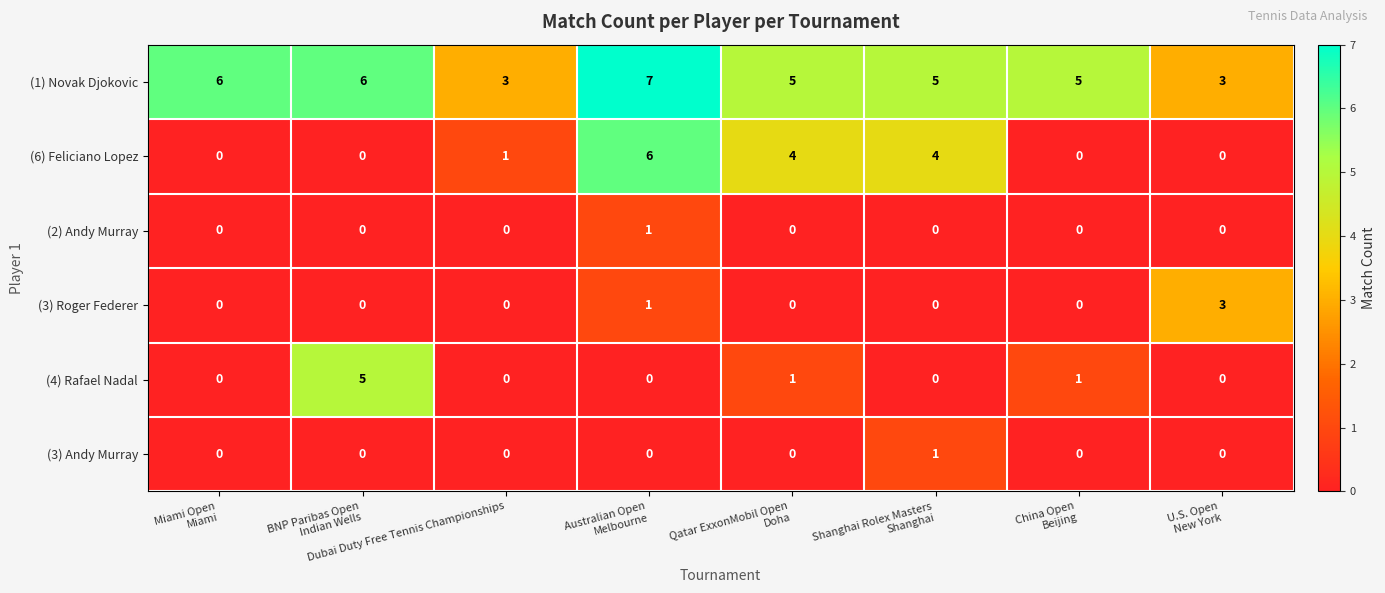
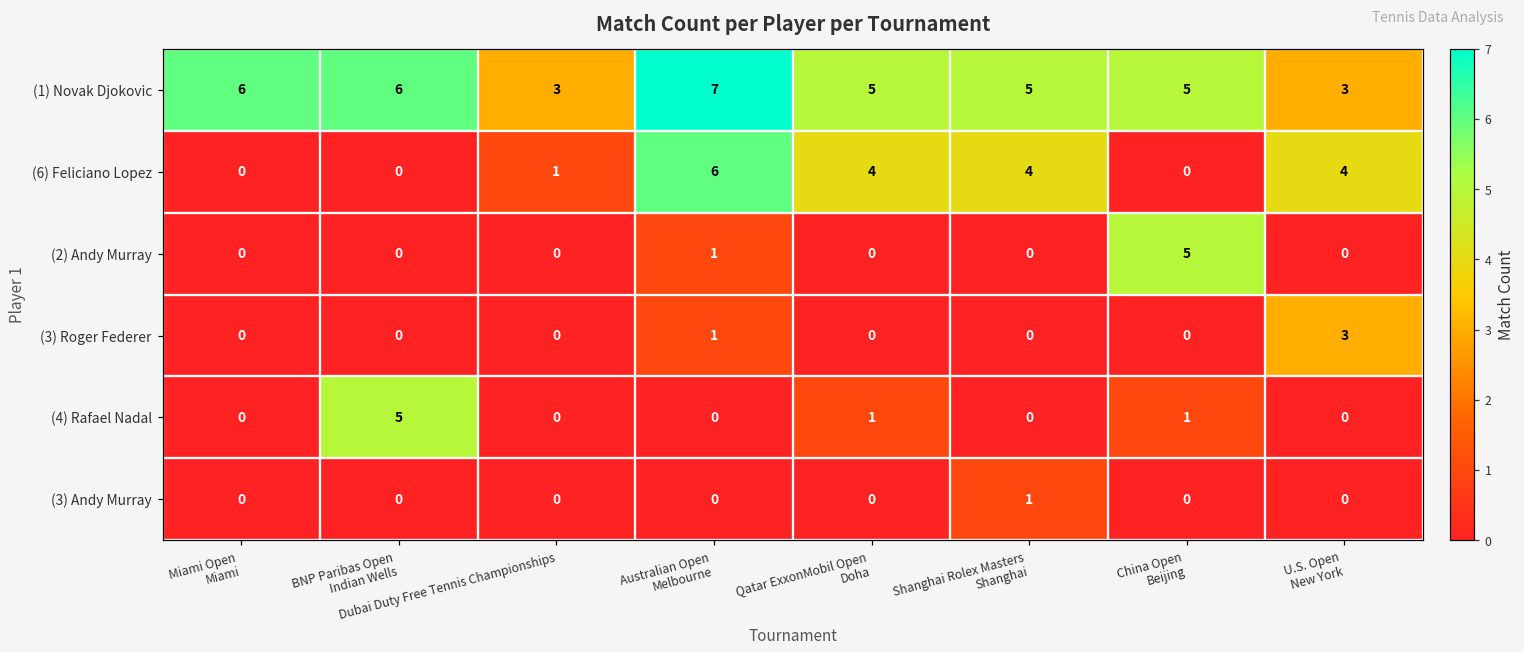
(6) Feliciano Lopez, U.S. Open New York: 0 -> 4
(2) Andy Murray, China Open Beijing: 0 -> 5
